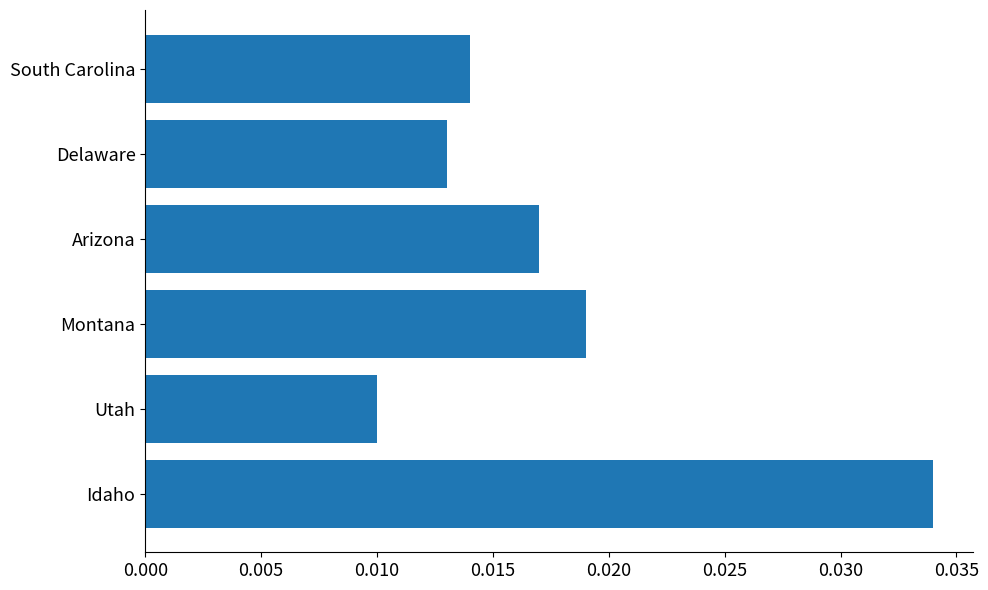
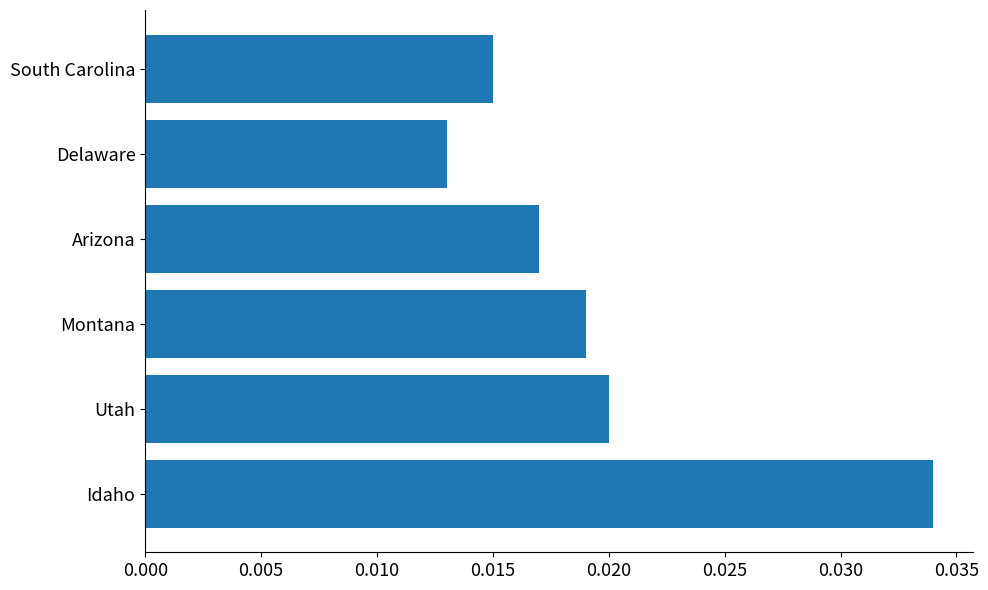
South Carolina: 0.014 -> 0.015
Utah: 0.01 -> 0.02
